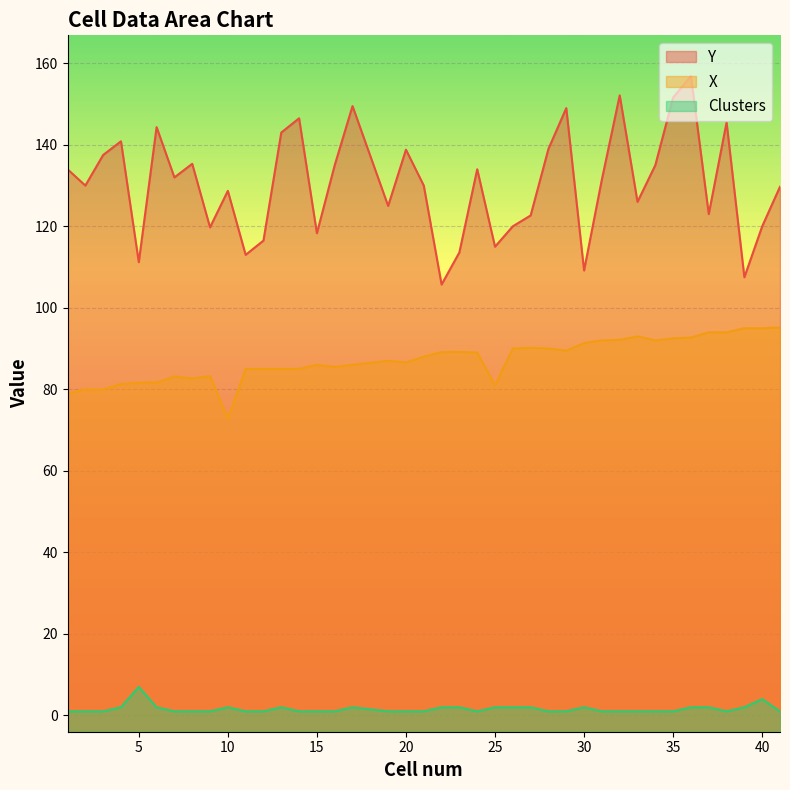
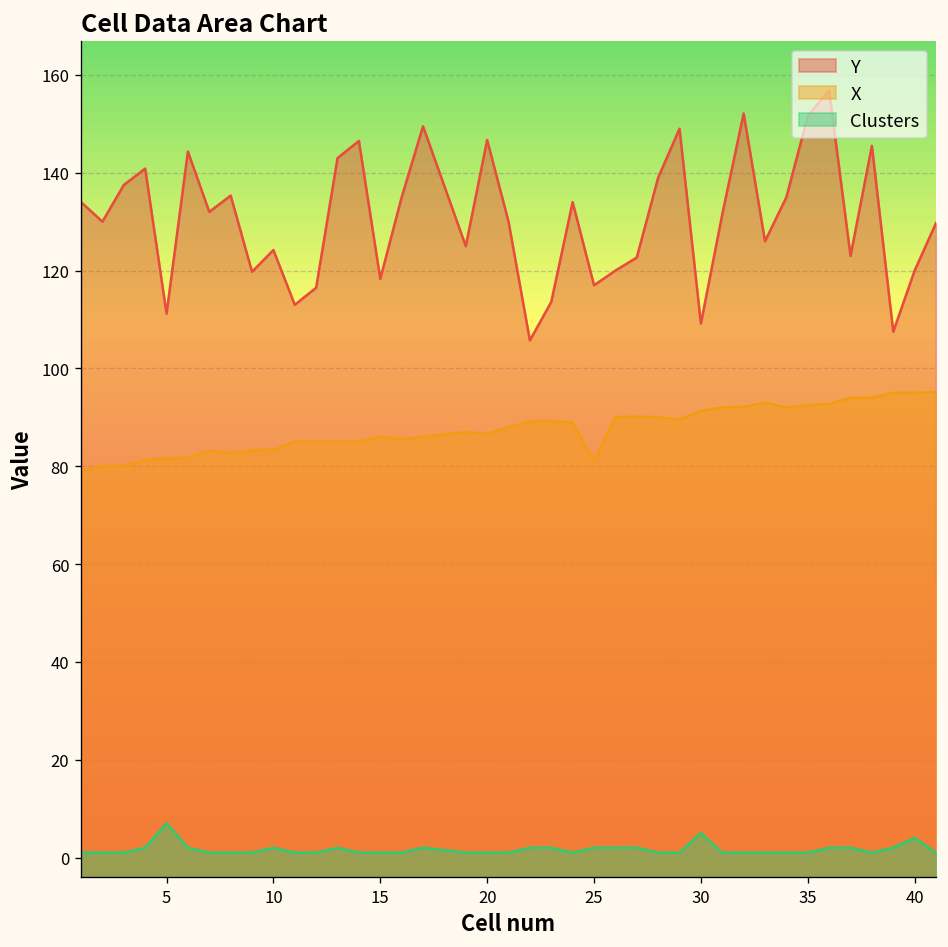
Y, 10: 129 -> 124
X, 10: 73 -> 83
Y, 20: 139 -> 147
Y, 25: 115 -> 117
Clusters, 30: 2 -> 5
